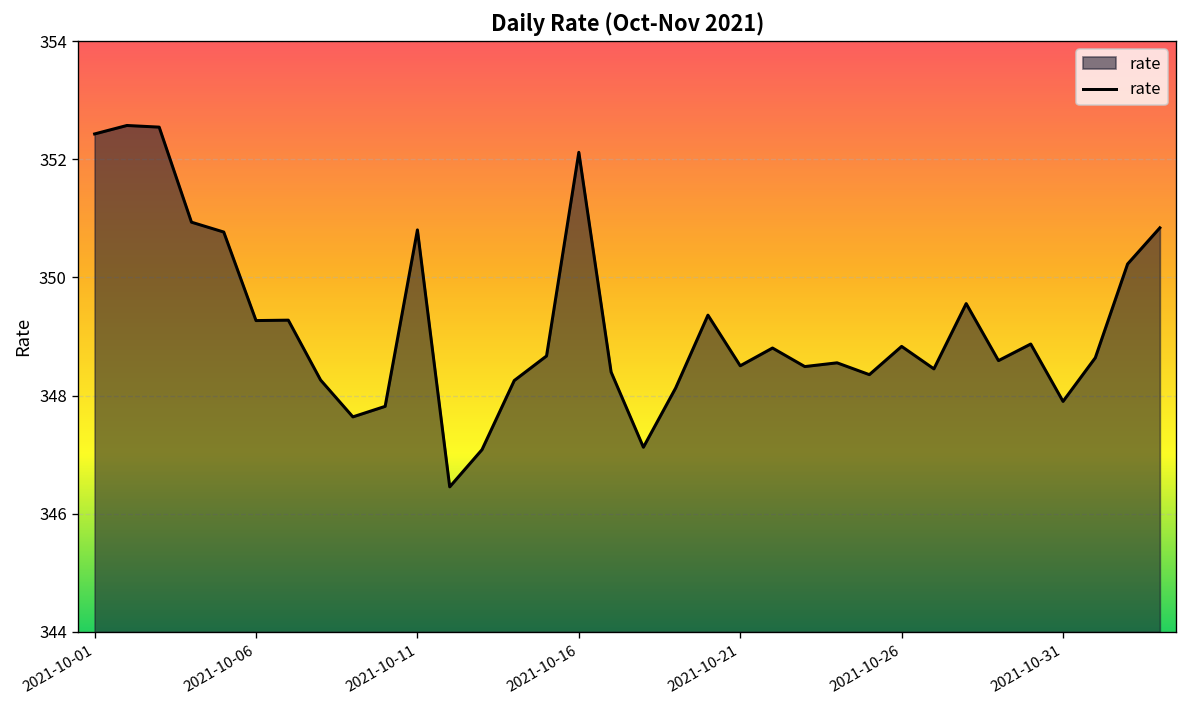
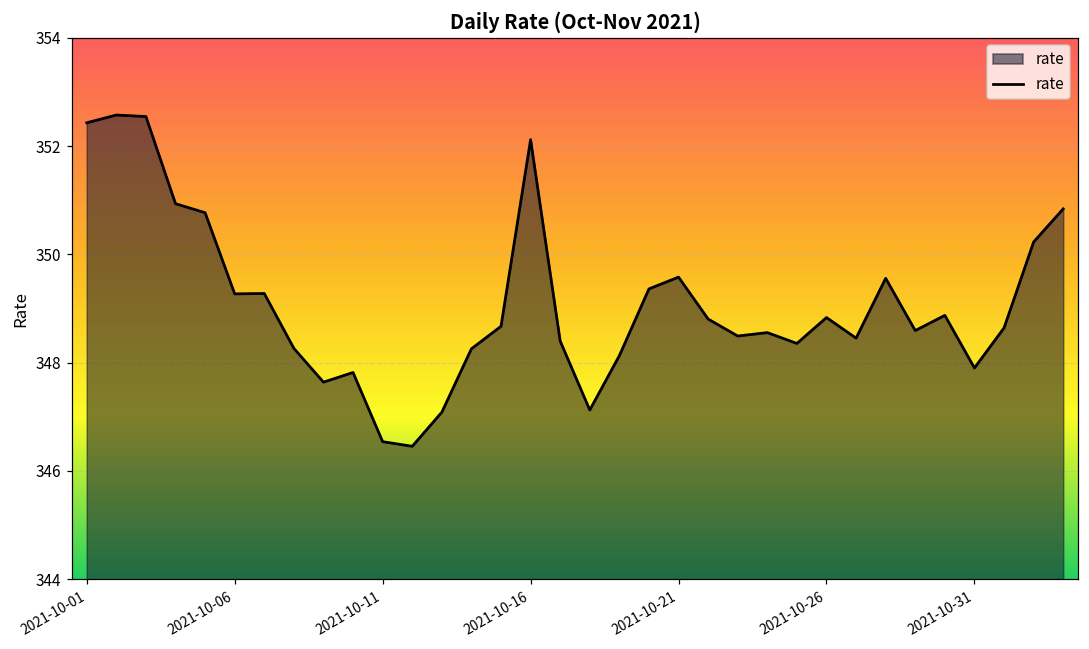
2021-10-11: 350.8 -> 346.5
2021-10-21: 348.5 -> 349.6
